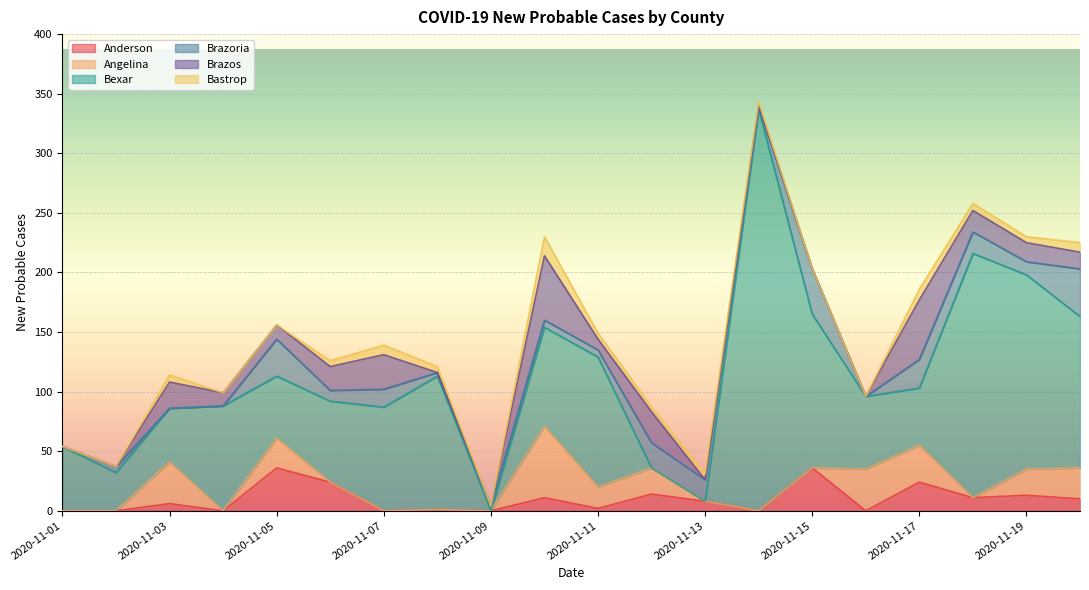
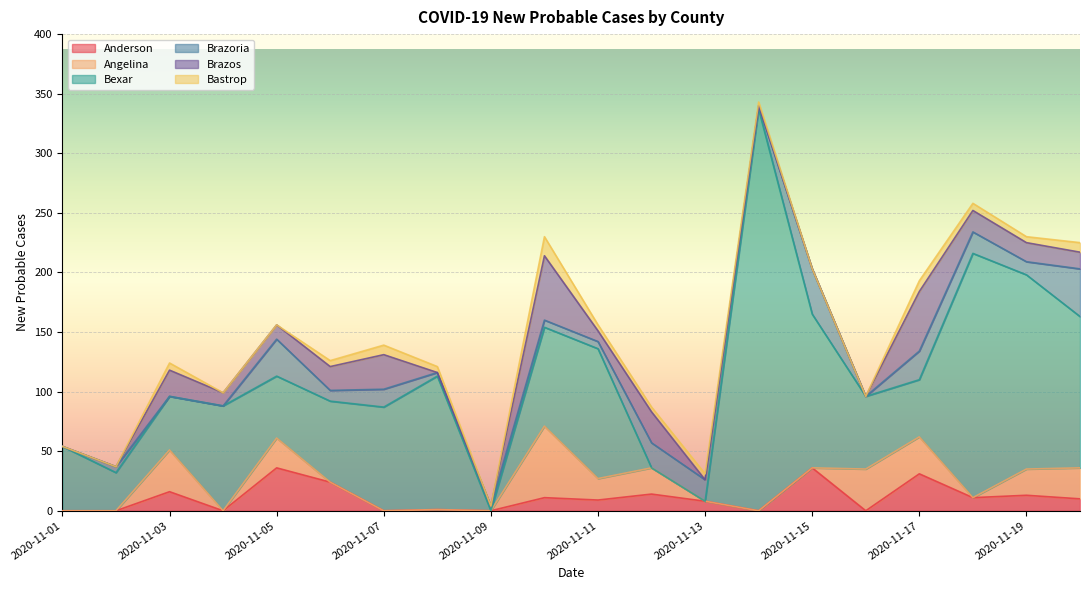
Anderson, 2020-11-03: 6 -> 16
Anderson, 2020-11-11: 2 -> 9
Anderson, 2020-11-17: 24 -> 31
